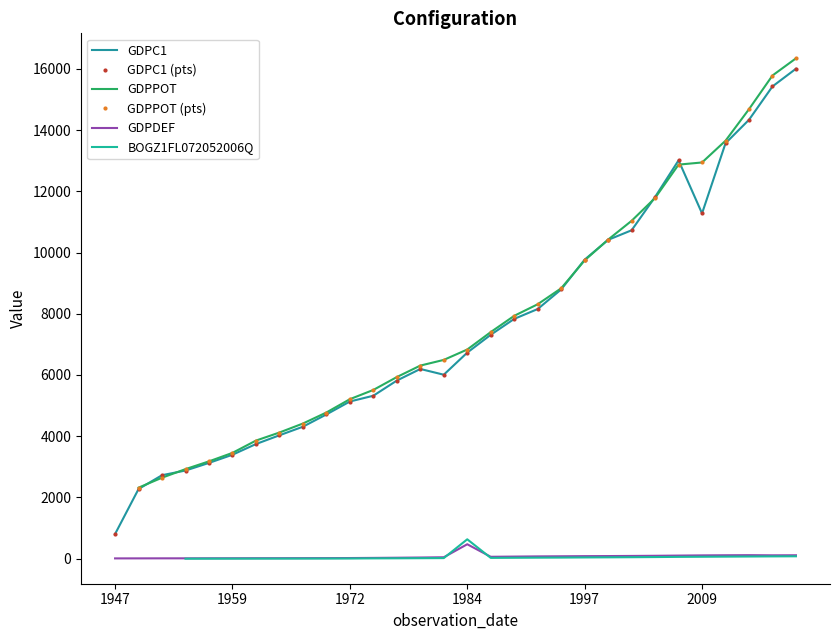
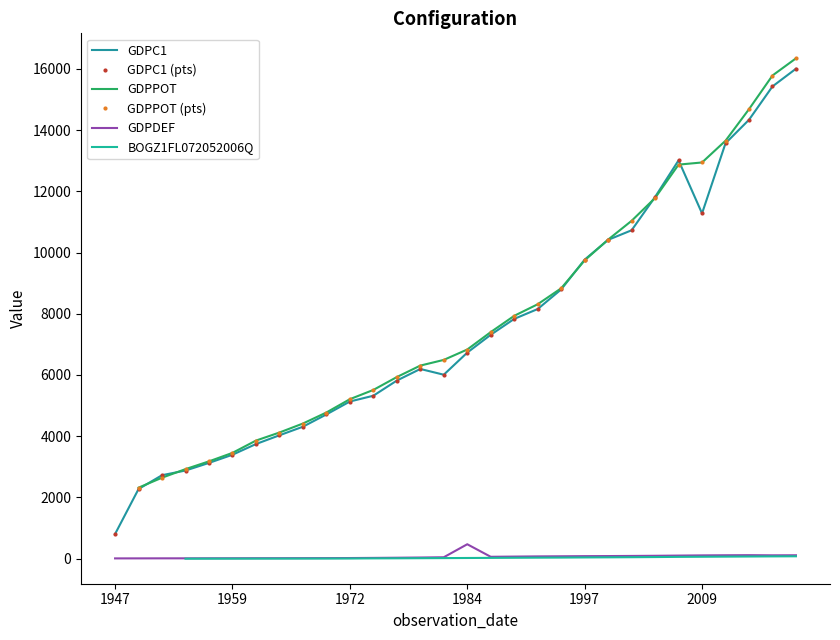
BOGZ1FL072052006Q, 1984: 600 -> 0
